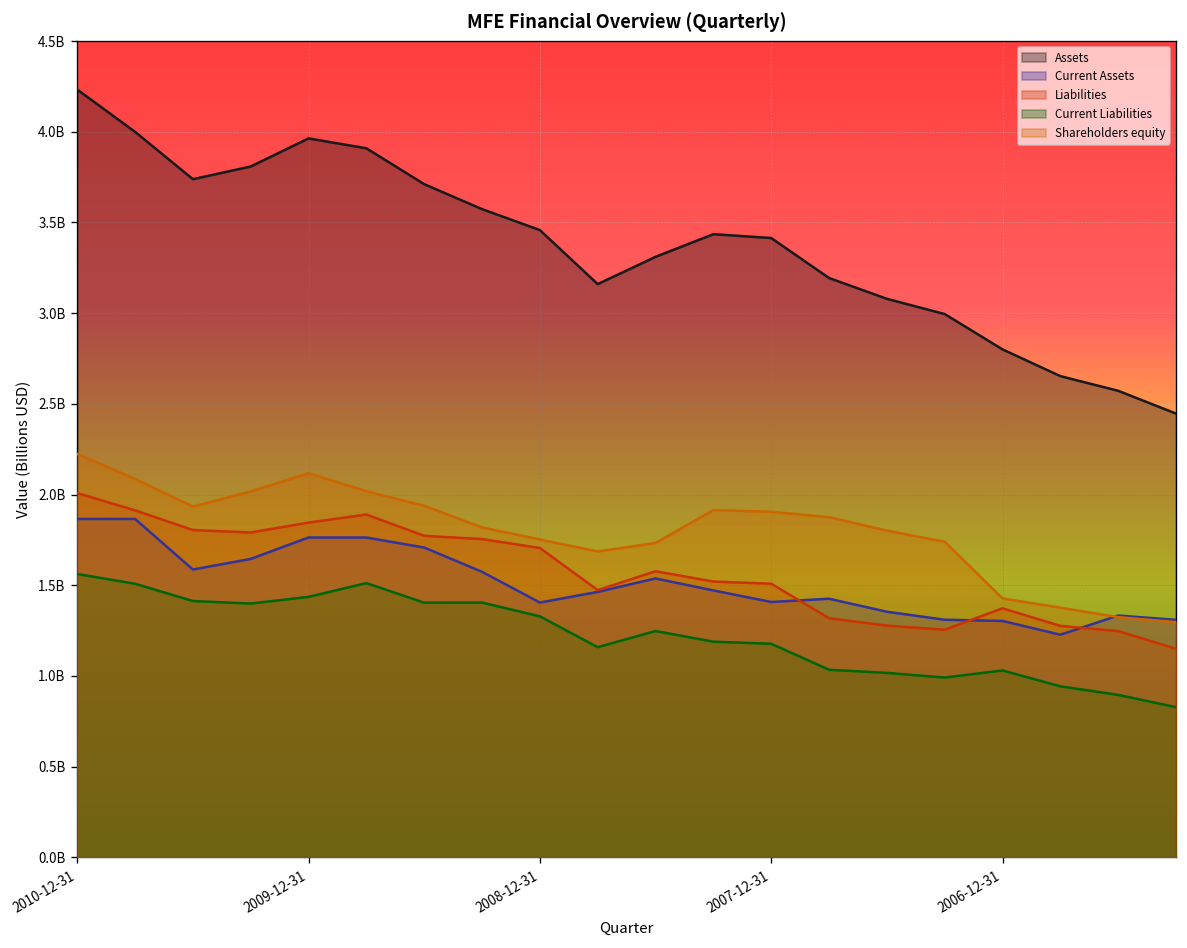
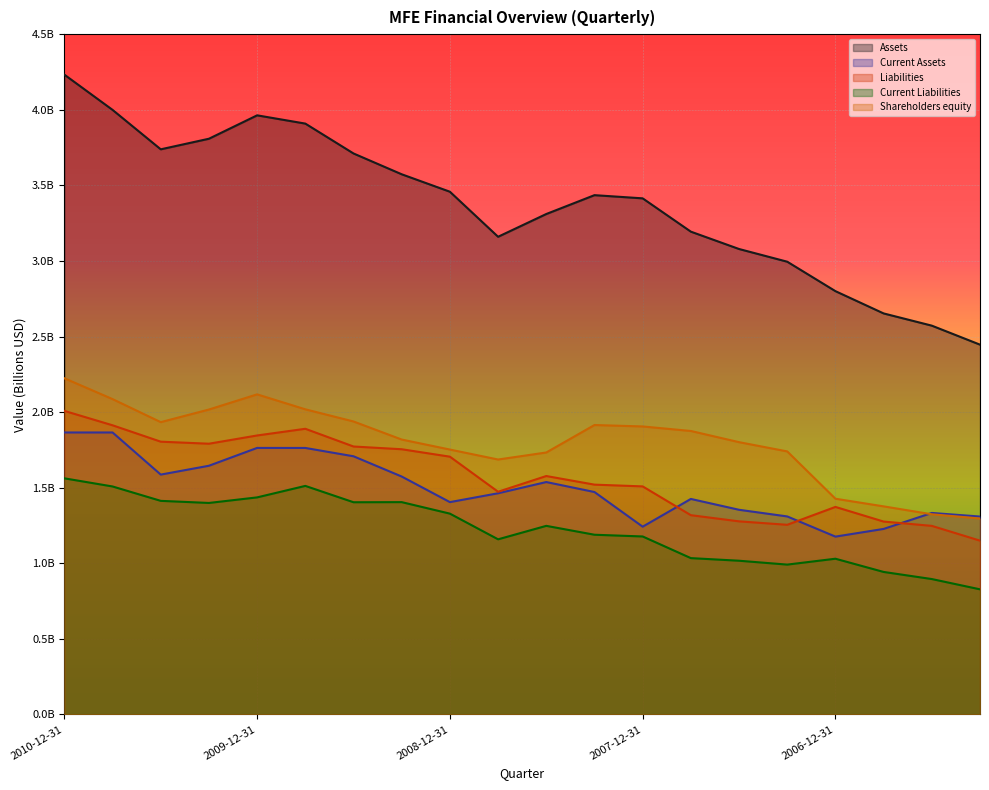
Current Assets, 2007-12-31: 1410000000 -> 1240000000
Current Assets, 2006-12-31: 1300000000 -> 1180000000
